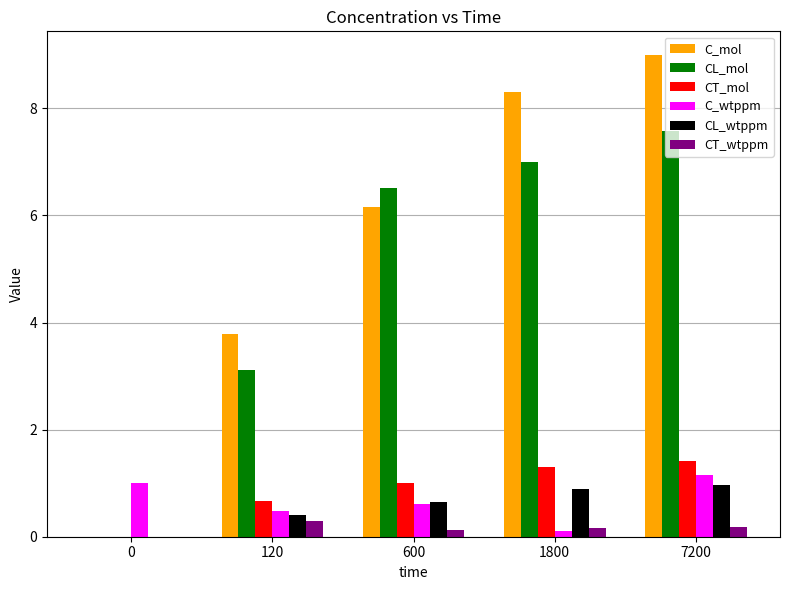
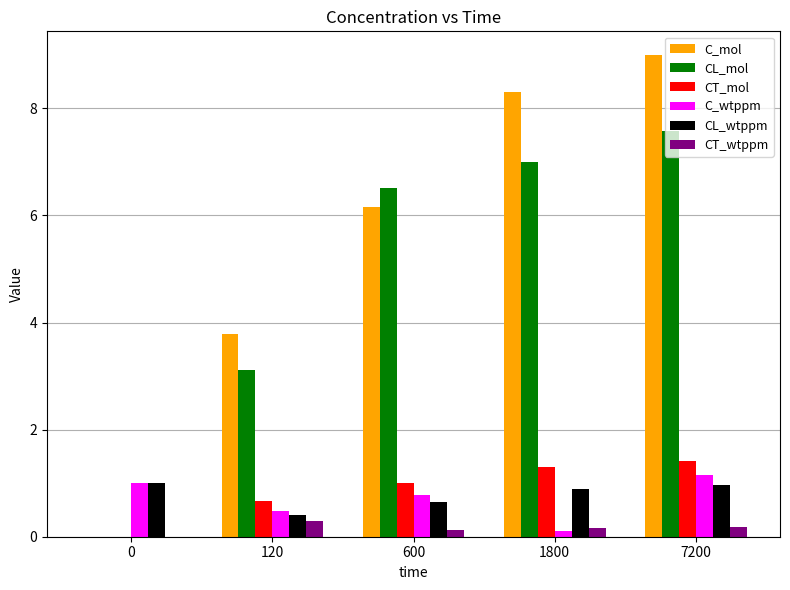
CL_wtppm, 0: 0 -> 1
C_wtppm, 600: 0.6 -> 0.8
